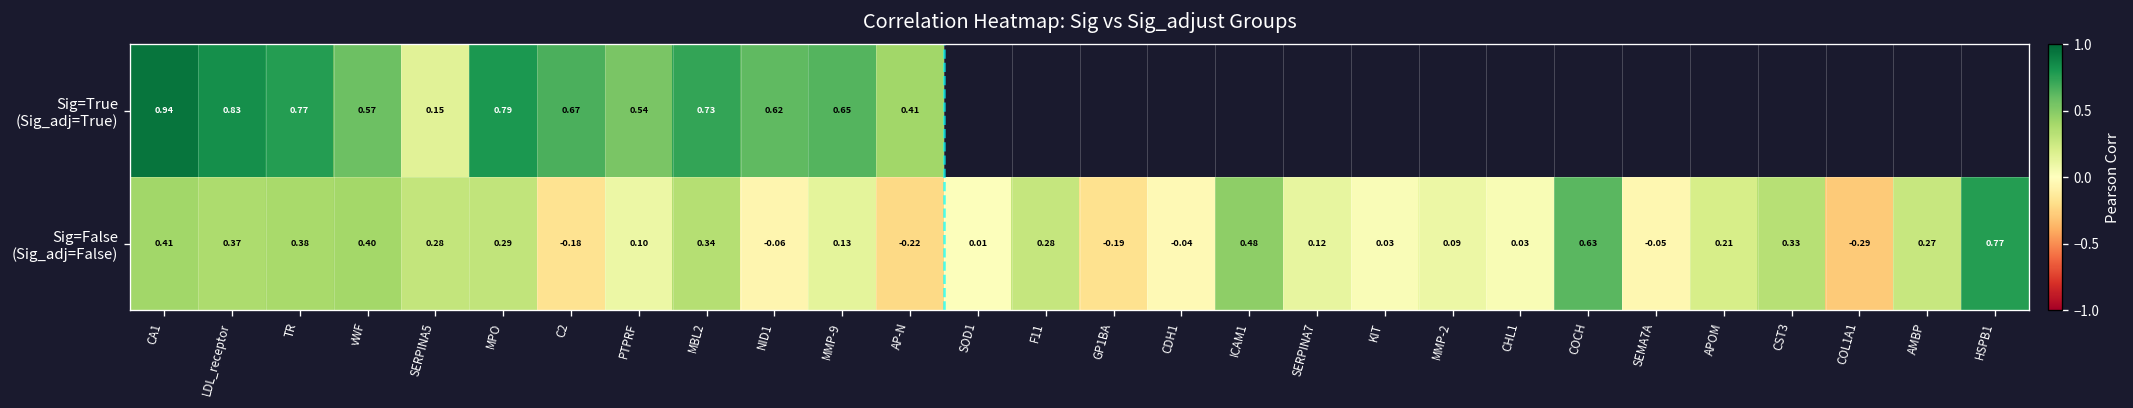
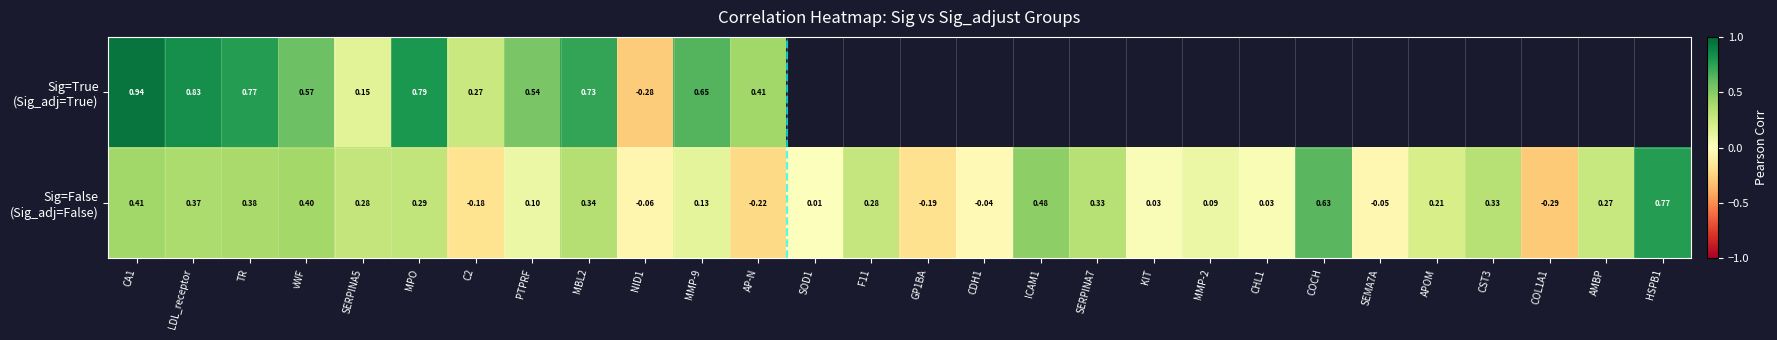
Sig=True (Sig_adj=True), C2: 0.67 -> 0.27
Sig=True (Sig_adj=True), NID1: 0.62 -> -0.28
Sig=False (Sig_adj=False), SERPINA7: 0.12 -> 0.33
